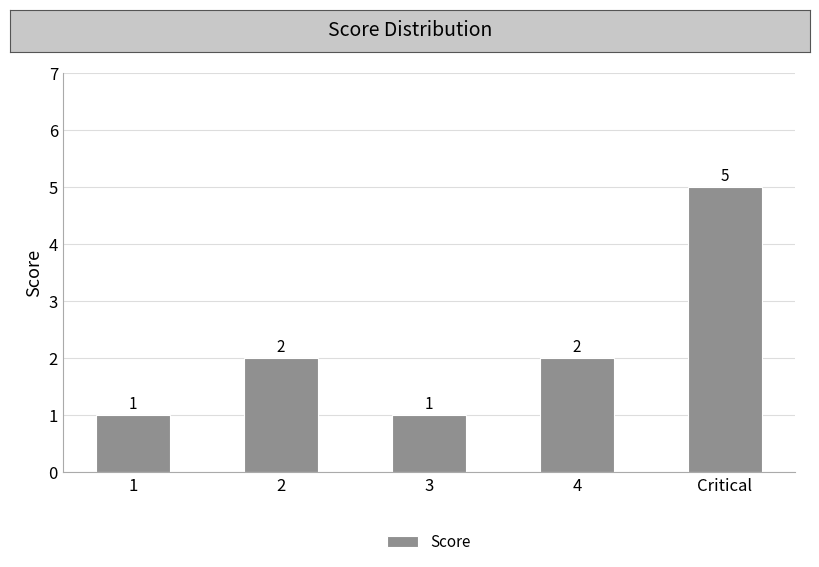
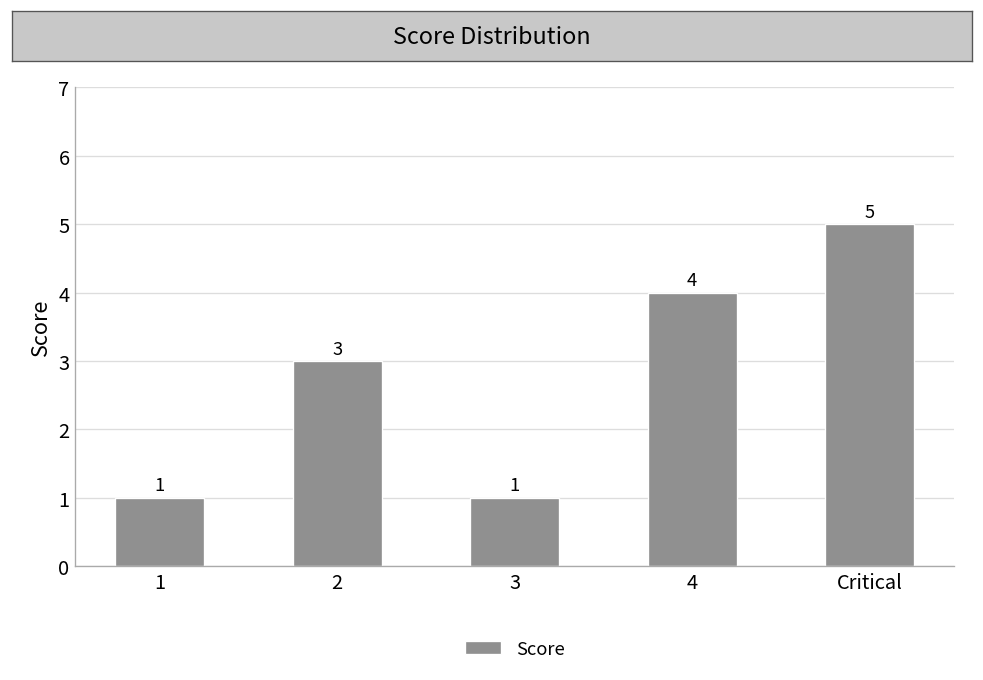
2: 2 -> 3
4: 2 -> 4
